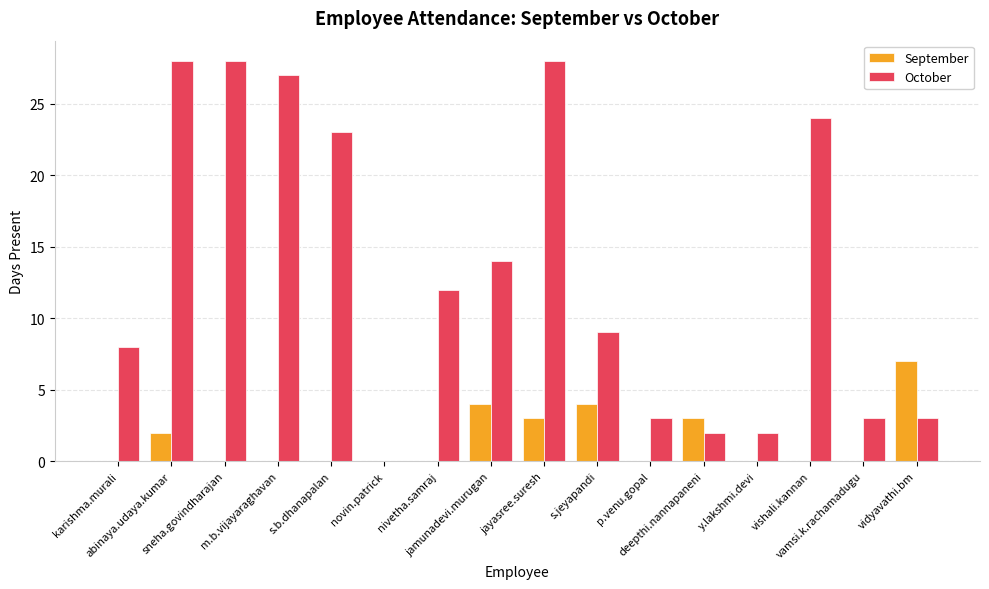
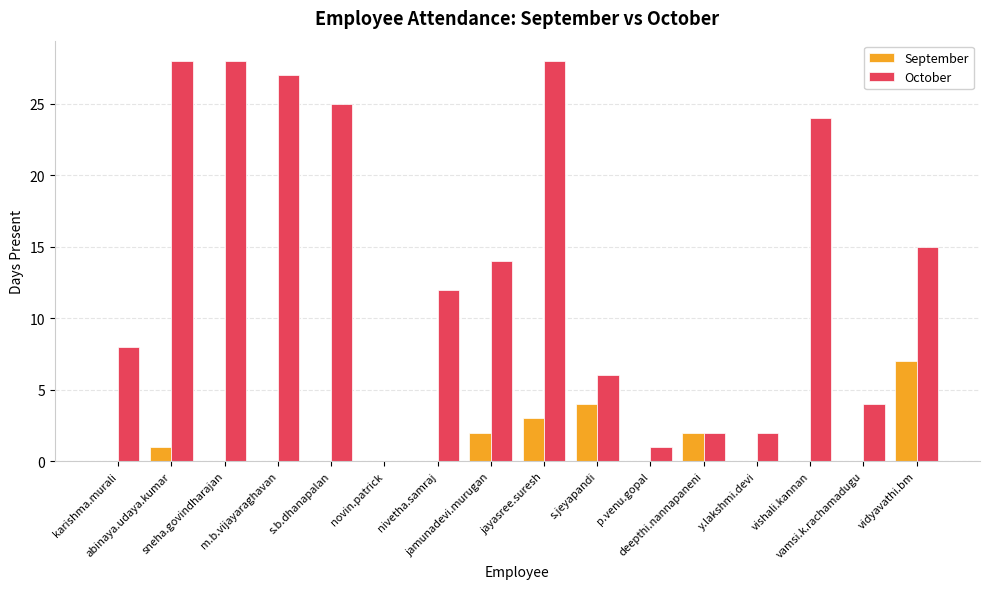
September, abinaya.udaya.kumar: 2 -> 1
October, s.b.dhanapalan: 23 -> 25
September, jamunadevi.murugan: 4 -> 2
October, s.jeyapandi: 9 -> 6
October, p.venu.gopal: 3 -> 1
September, deepthi.nannapaneni: 3 -> 2
October, vamsi.k.rachamadugu: 3 -> 4
October, vidyavathi.bm: 3 -> 15
